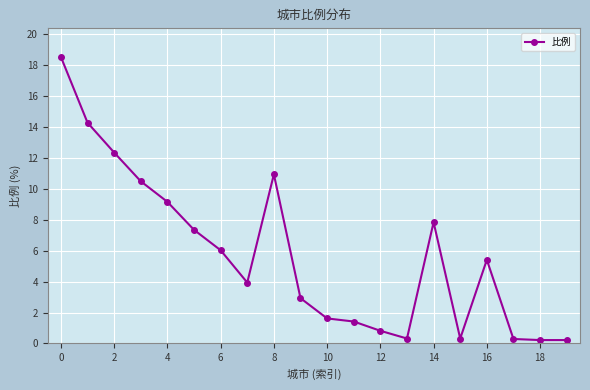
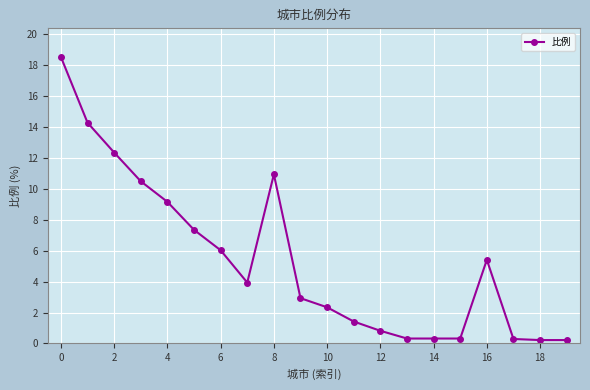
10: 1.6 -> 2.3
14: 7.8 -> 0.3
